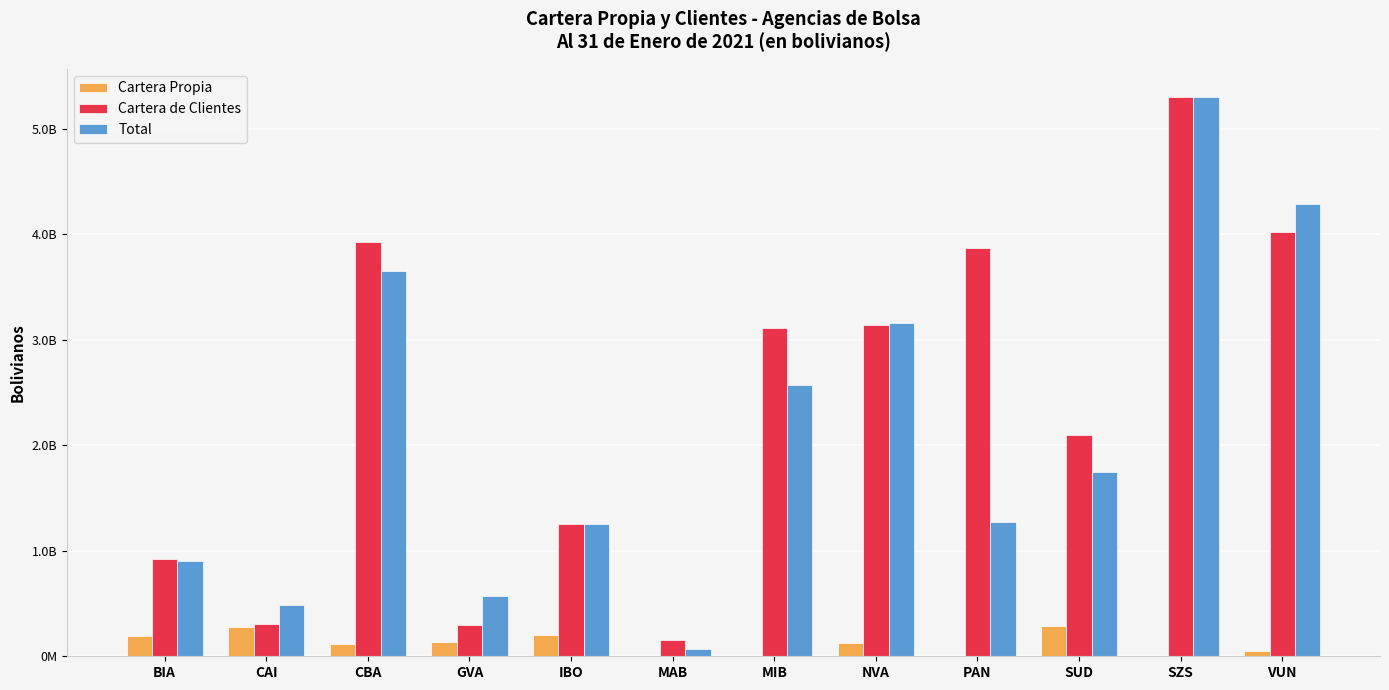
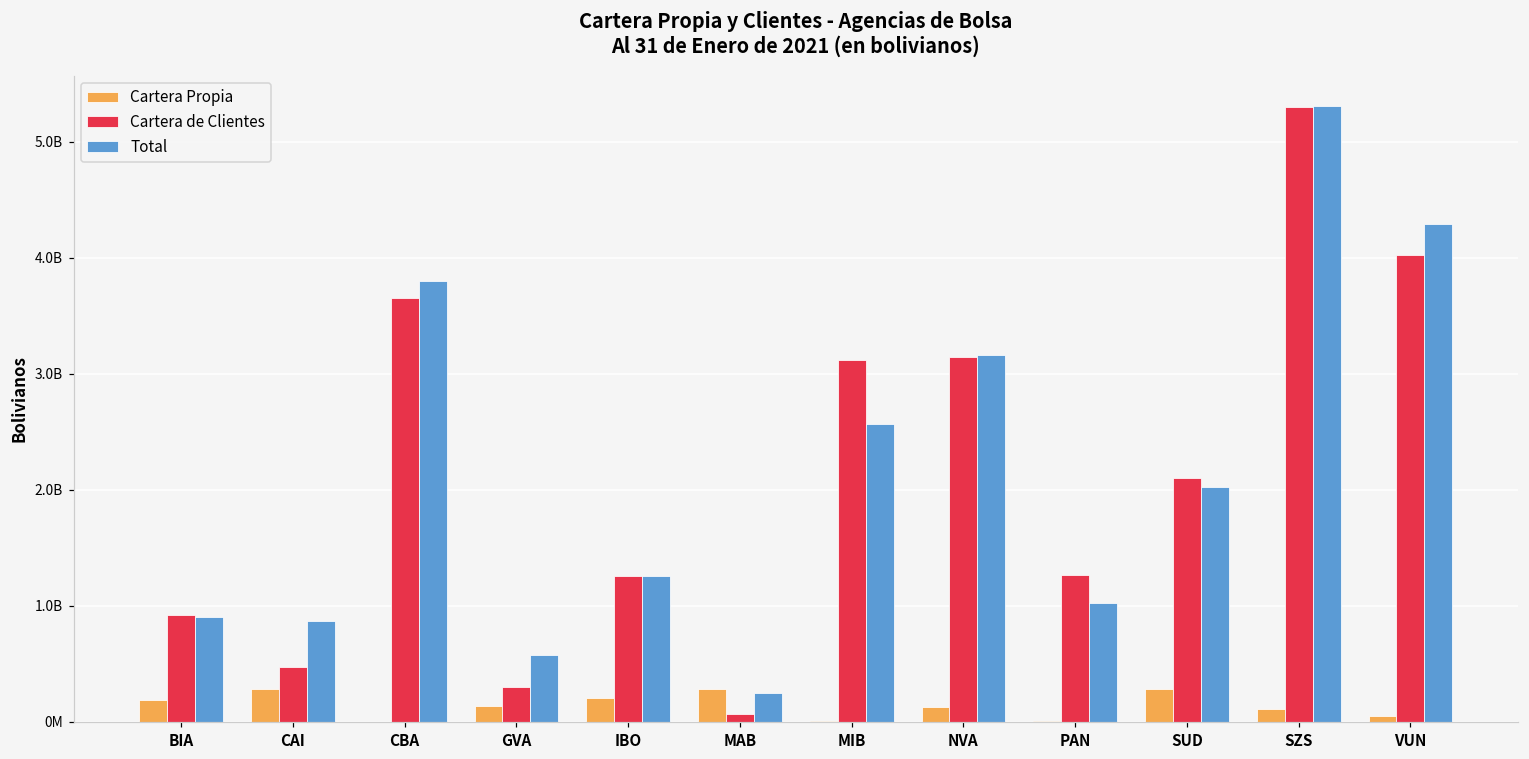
Cartera de Clientes, CAI: 300000000 -> 480000000
Total, CAI: 480000000 -> 870000000
Cartera Propia, CBA: 120000000 -> 0
Cartera de Clientes, CBA: 3920000000 -> 3650000000
Total, CBA: 3650000000 -> 3800000000
Cartera Propia, MAB: 0 -> 280000000
Cartera de Clientes, MAB: 160000000 -> 60000000
Total, MAB: 70000000 -> 250000000
Cartera de Clientes, PAN: 3870000000 -> 1270000000
Total, PAN: 1270000000 -> 1020000000
Total, SUD: 1740000000 -> 2020000000
Cartera Propia, SZS: 0 -> 110000000
